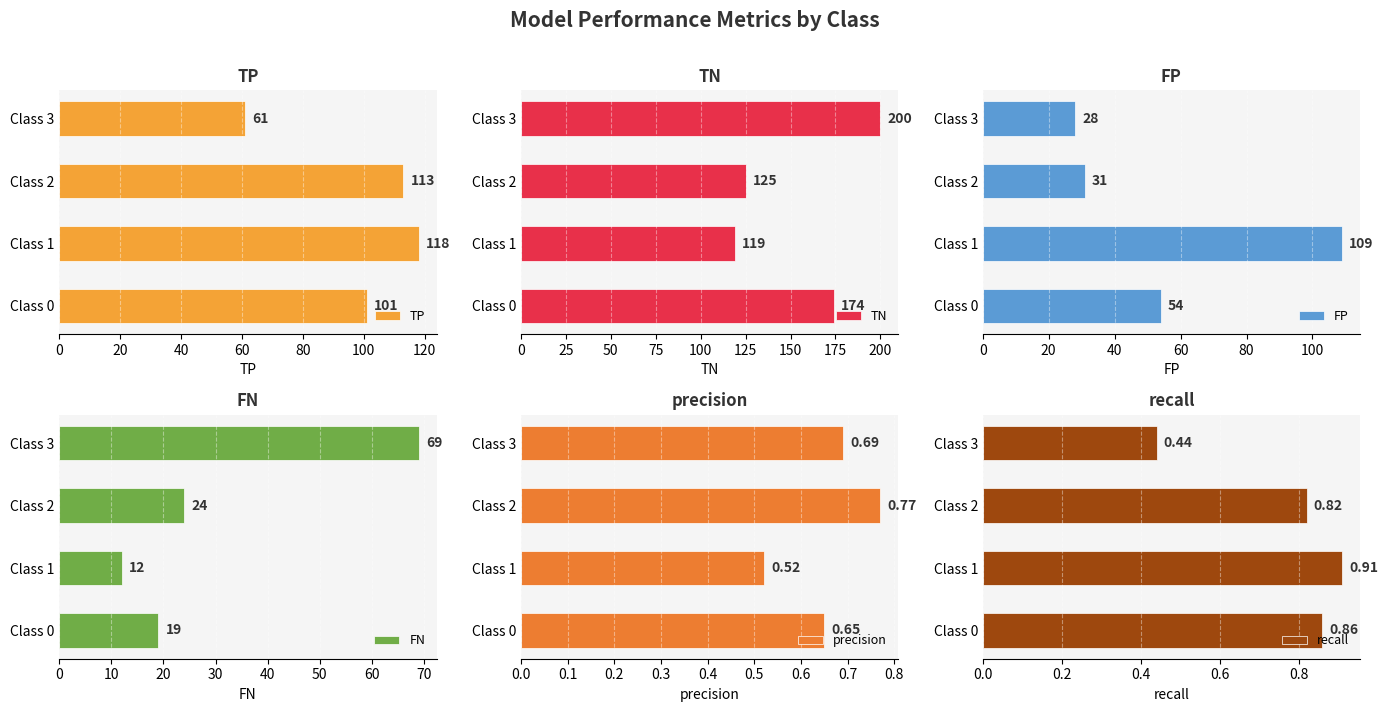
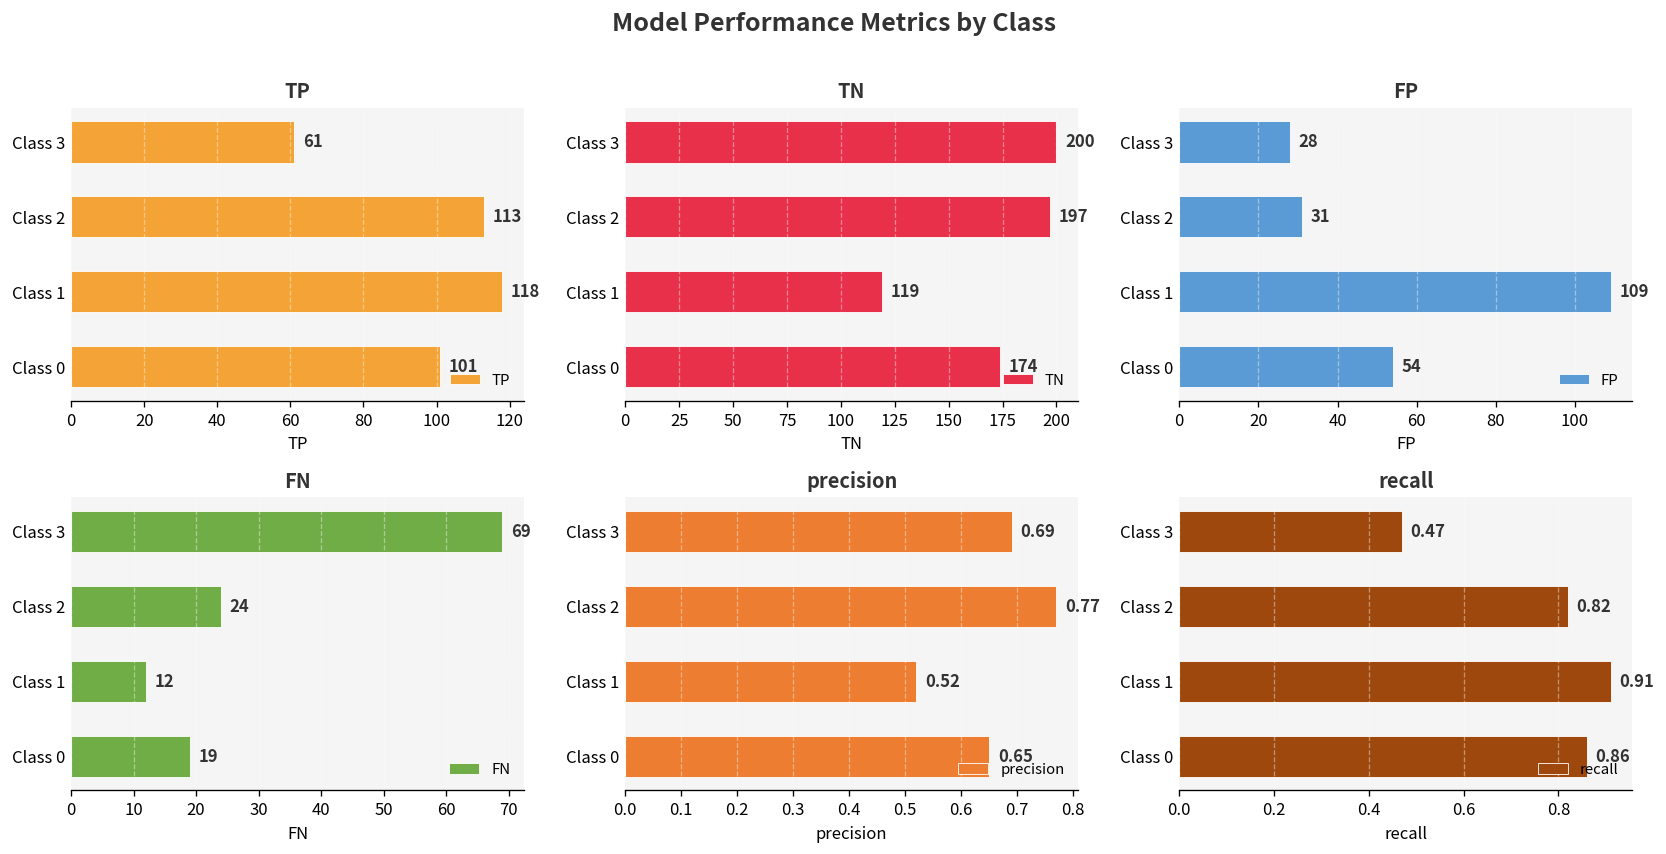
TN, Class 2: 125 -> 197
recall, Class 3: 0.44 -> 0.47
